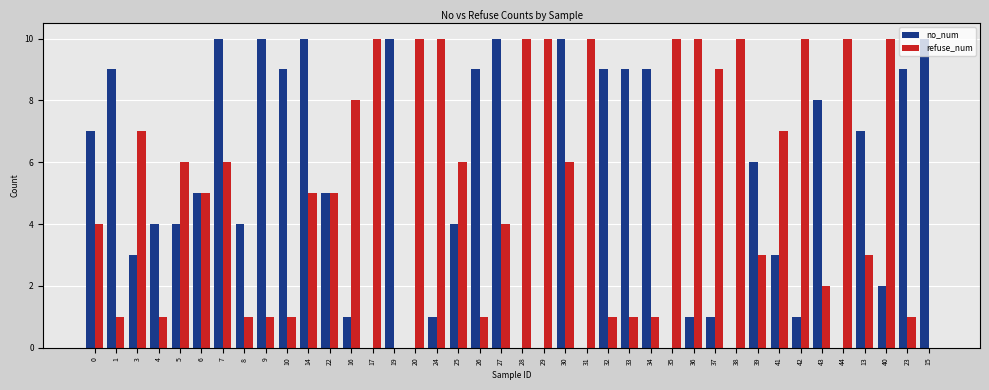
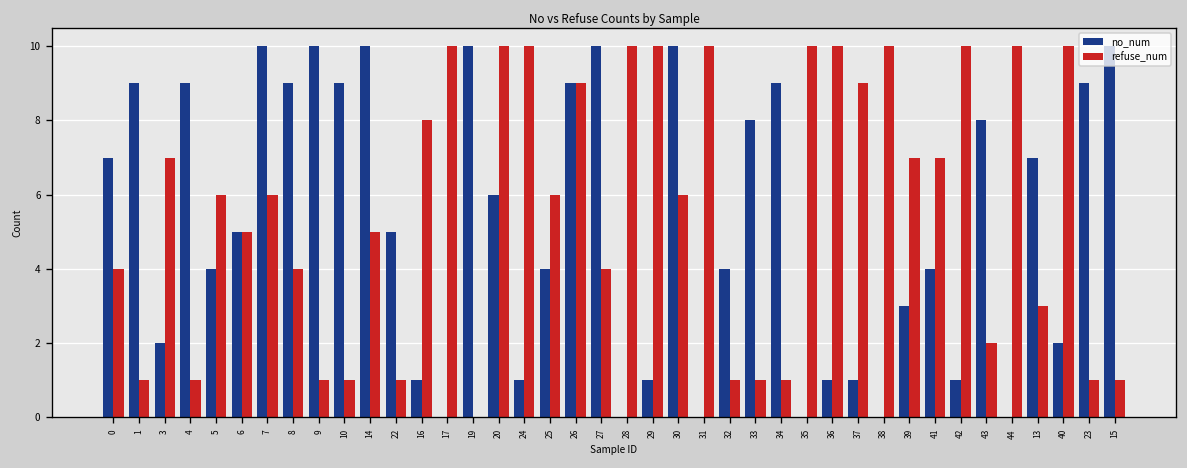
no_num, 3: 3 -> 2
no_num, 4: 4 -> 9
no_num, 8: 4 -> 9
refuse_num, 8: 1 -> 4
refuse_num, 22: 5 -> 1
no_num, 20: 0 -> 6
refuse_num, 26: 1 -> 9
no_num, 29: 0 -> 1
no_num, 32: 9 -> 4
no_num, 33: 9 -> 8
no_num, 39: 6 -> 3
refuse_num, 39: 3 -> 7
no_num, 41: 3 -> 4
refuse_num, 15: 0 -> 1
